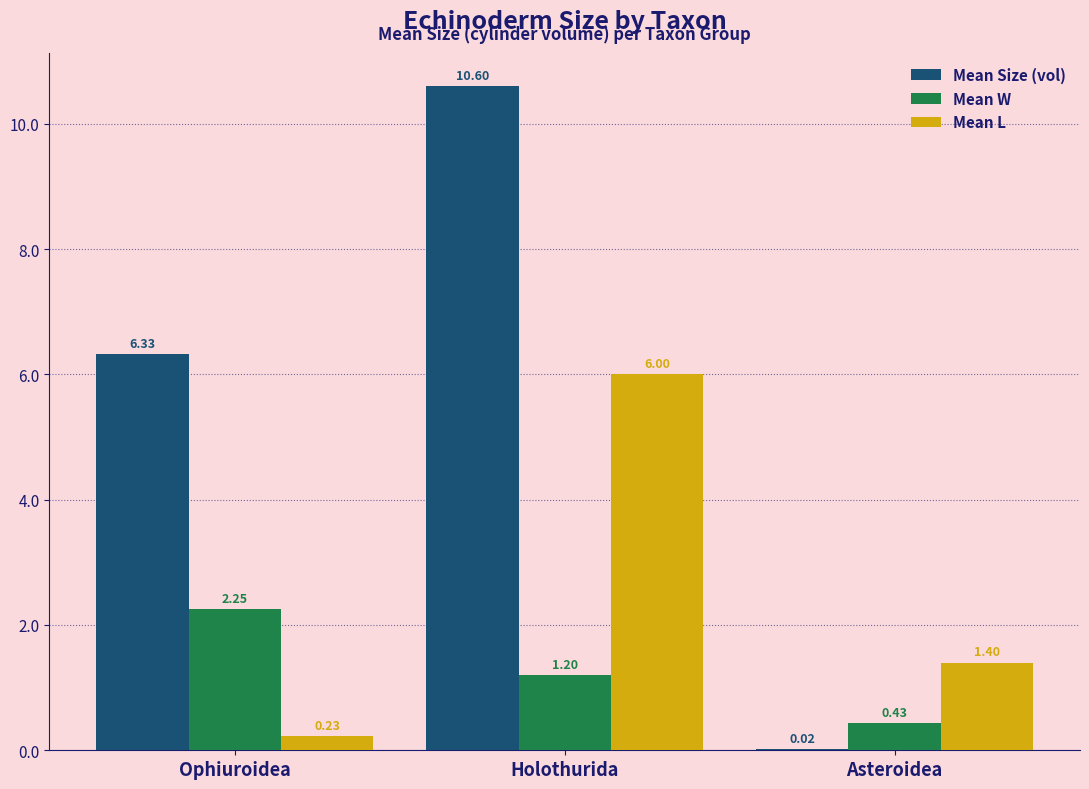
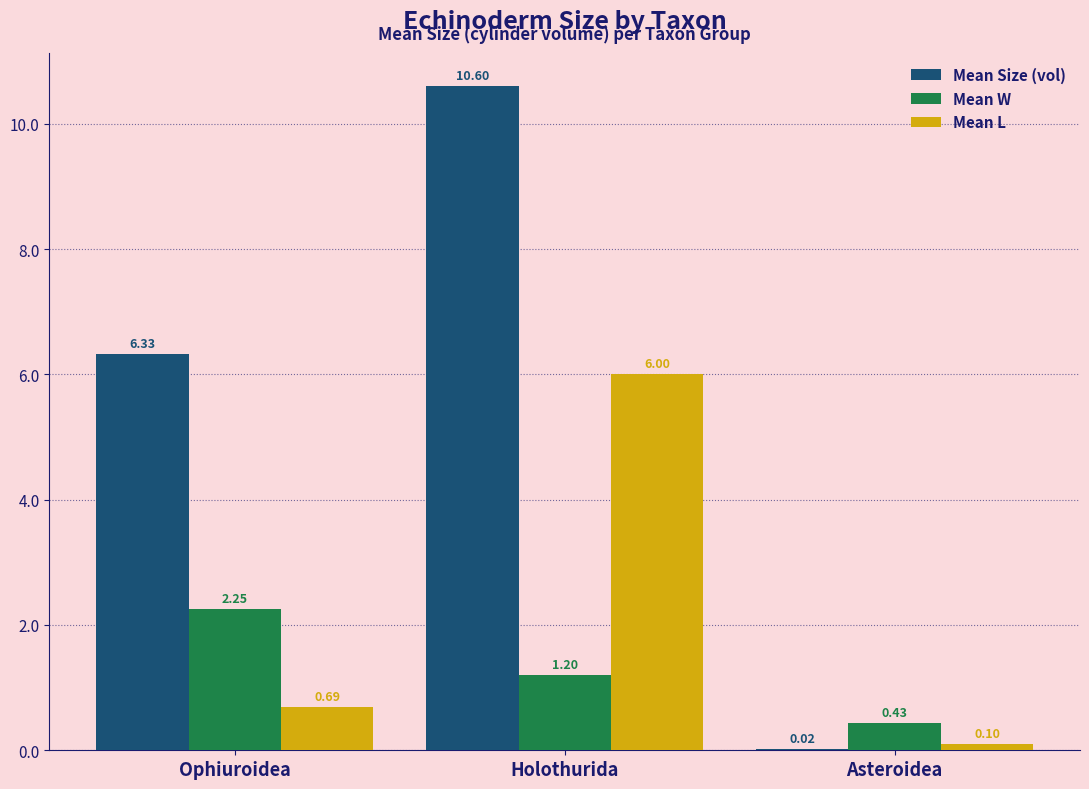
Mean L, Ophiuroidea: 0.23 -> 0.69
Mean L, Asteroidea: 1.40 -> 0.10
